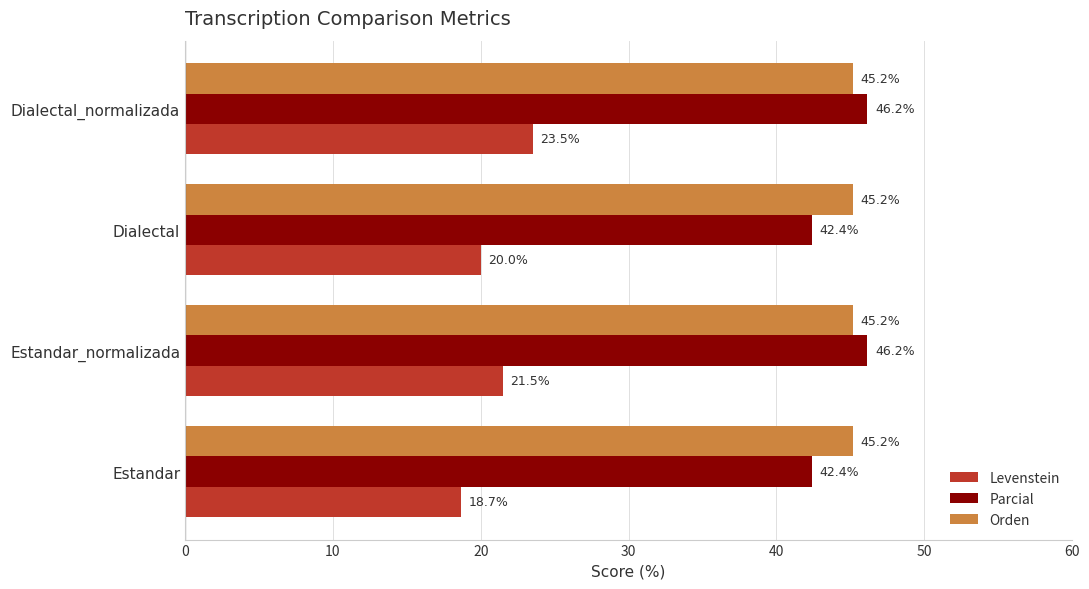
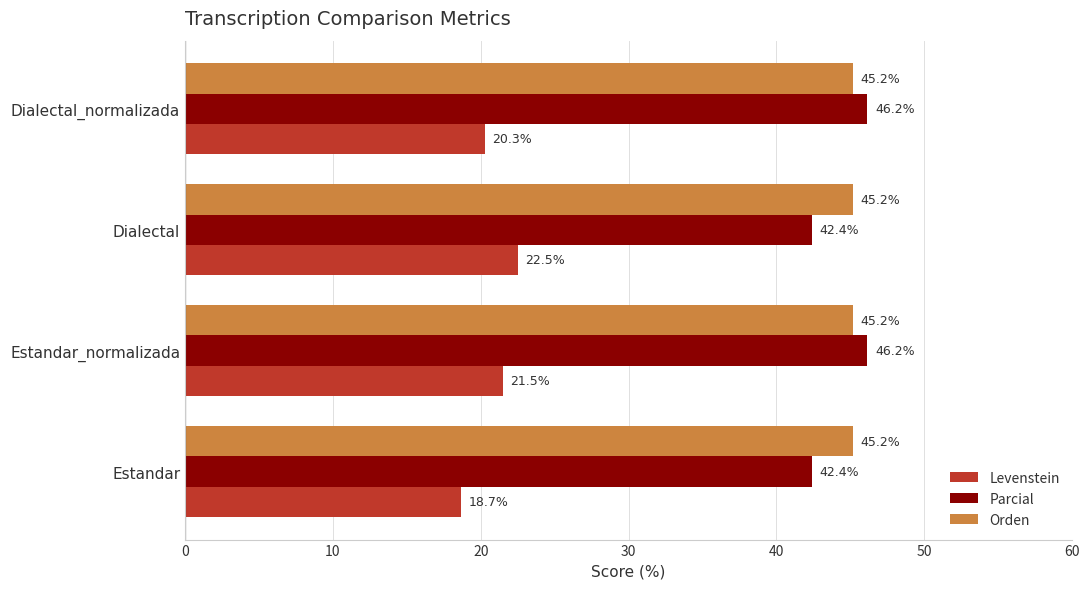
Levenstein, Dialectal_normalizada: 23.5% -> 20.3%
Levenstein, Dialectal: 20.0% -> 22.5%
